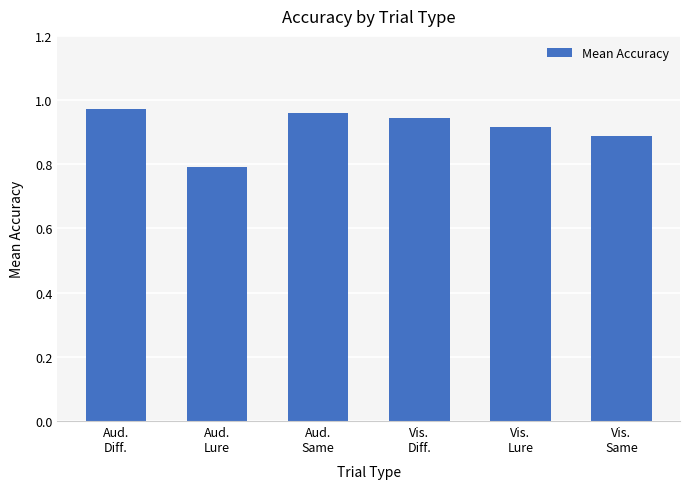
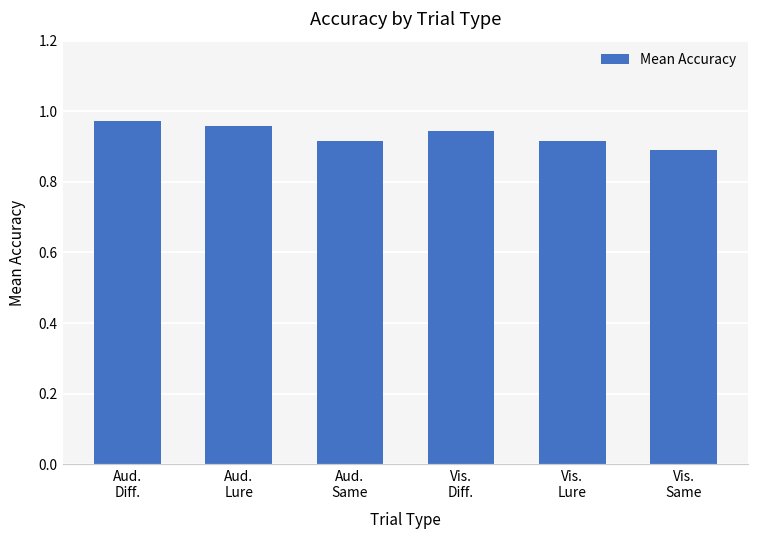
Aud. Lure: 0.79 -> 0.96
Aud. Same: 0.96 -> 0.92
